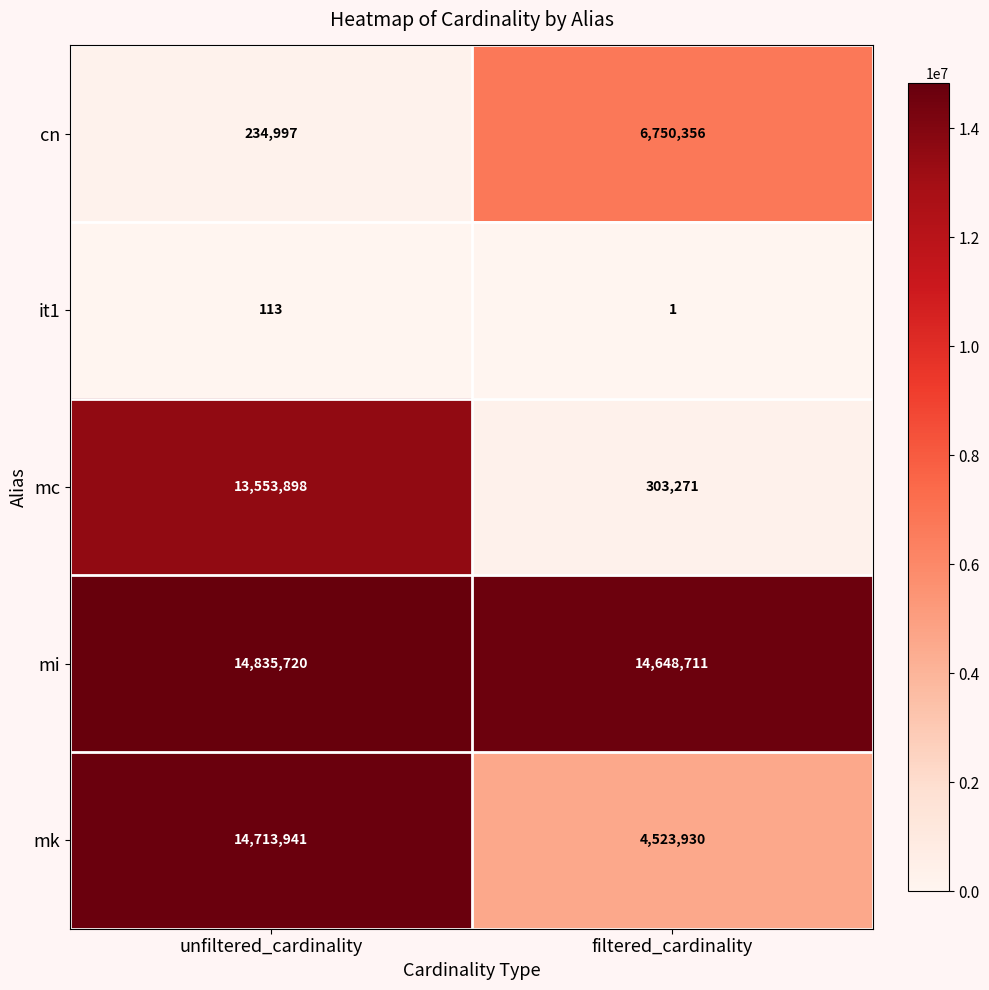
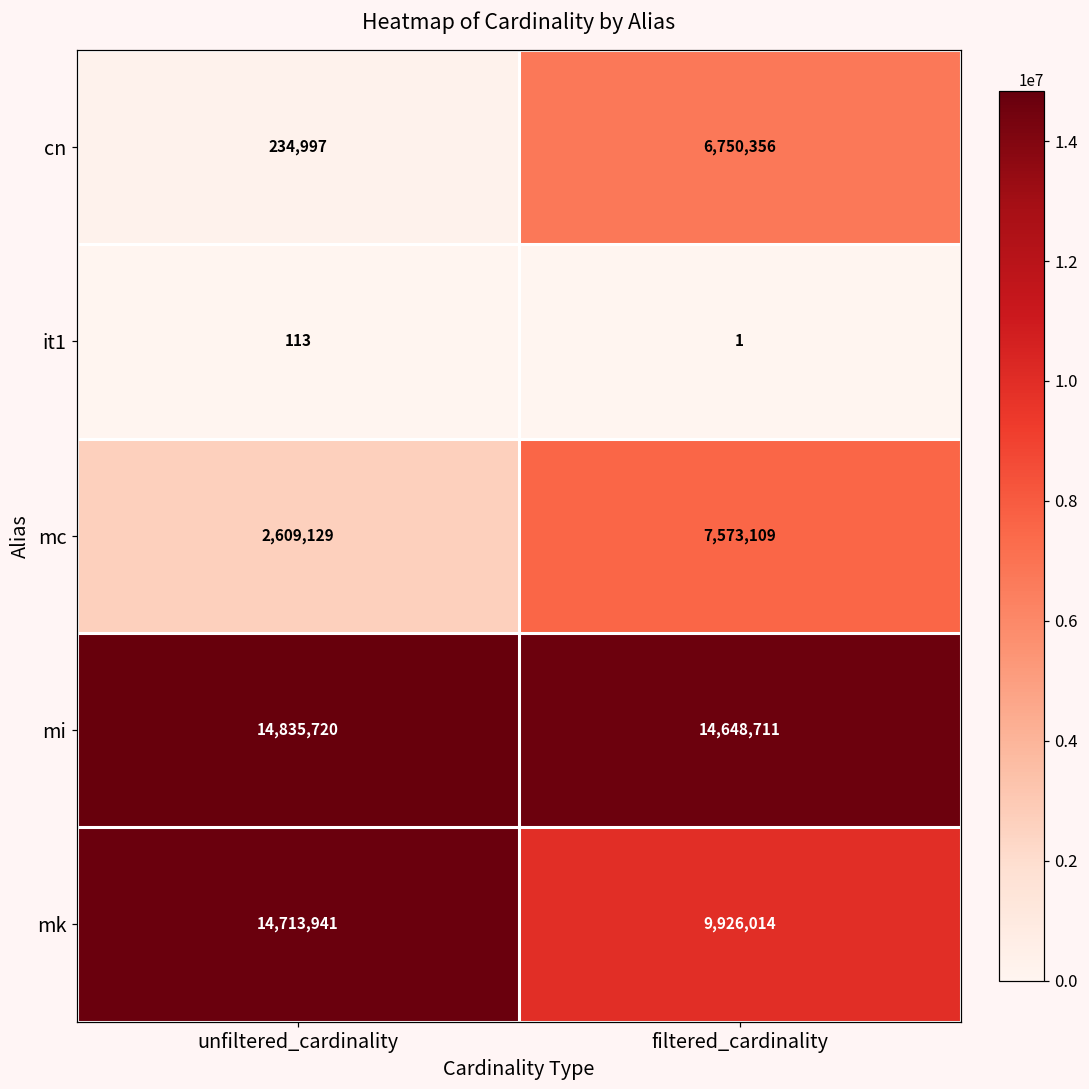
mc, unfiltered_cardinality: 13,553,898 -> 2,609,129
mc, filtered_cardinality: 303,271 -> 7,573,109
mk, filtered_cardinality: 4,523,930 -> 9,926,014
